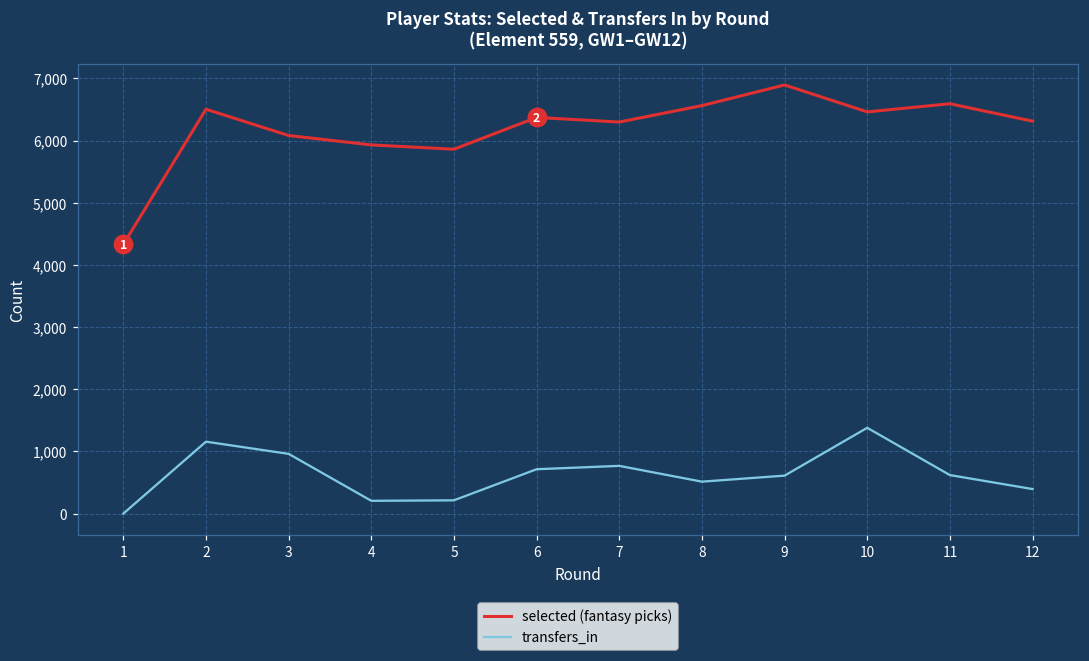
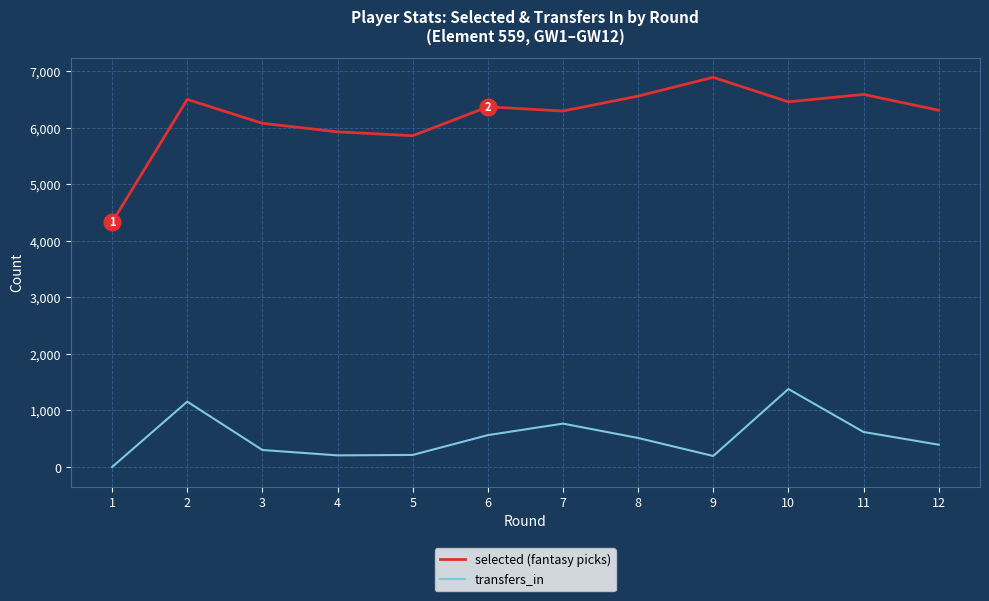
transfers_in, 3: 1,000 -> 300
transfers_in, 6: 700 -> 600
transfers_in, 9: 600 -> 200
